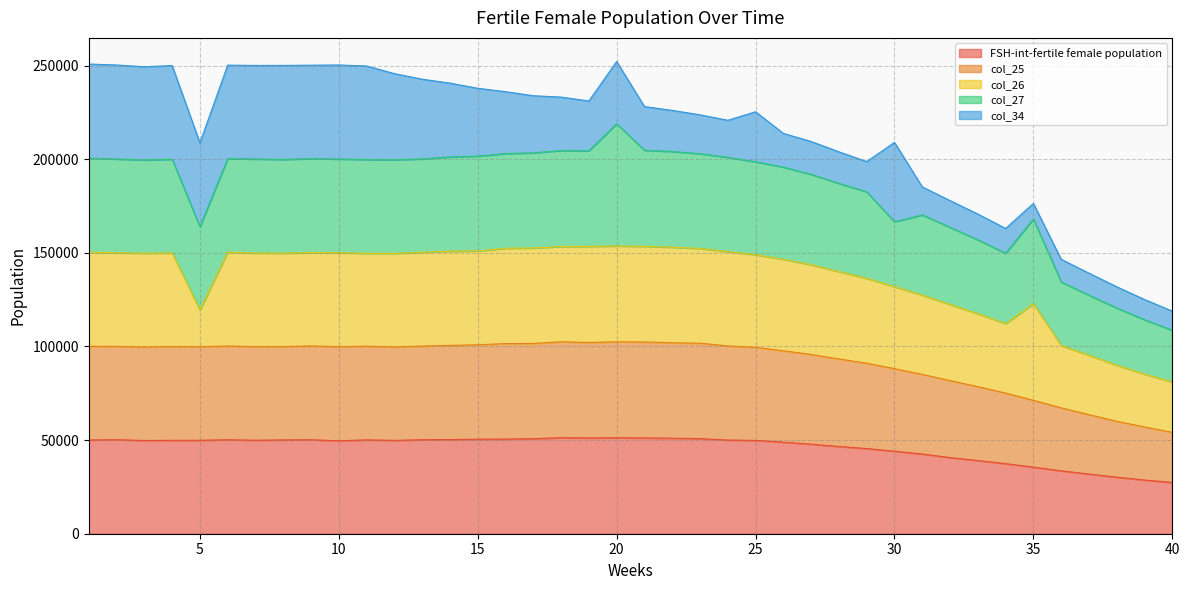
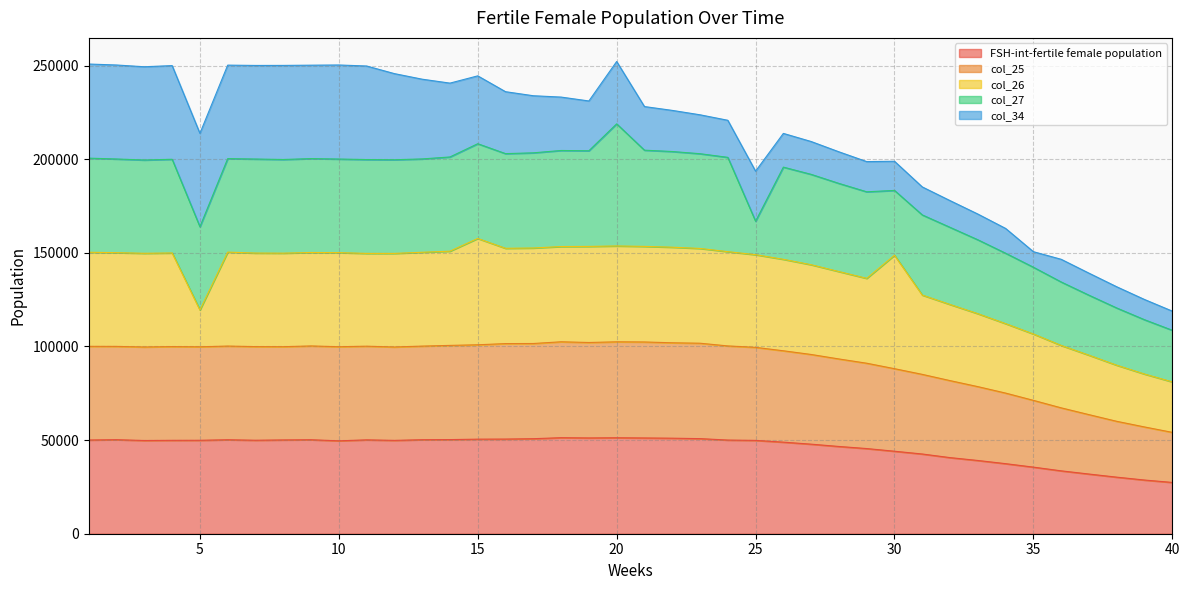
col_34, 5: 45000 -> 50000
col_26, 15: 50000 -> 57000
col_27, 25: 50000 -> 18000
col_26, 30: 44000 -> 61000
col_34, 30: 42000 -> 16000
col_26, 35: 52000 -> 35000
col_27, 35: 45000 -> 36000
